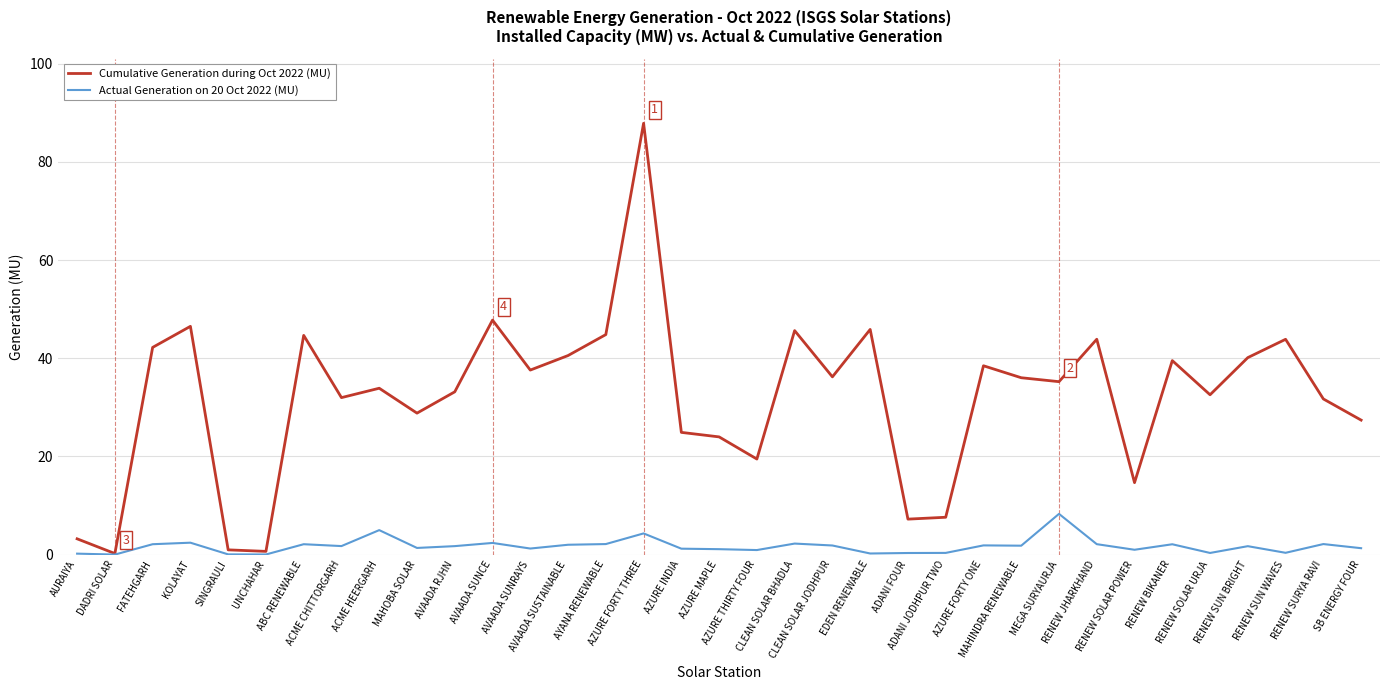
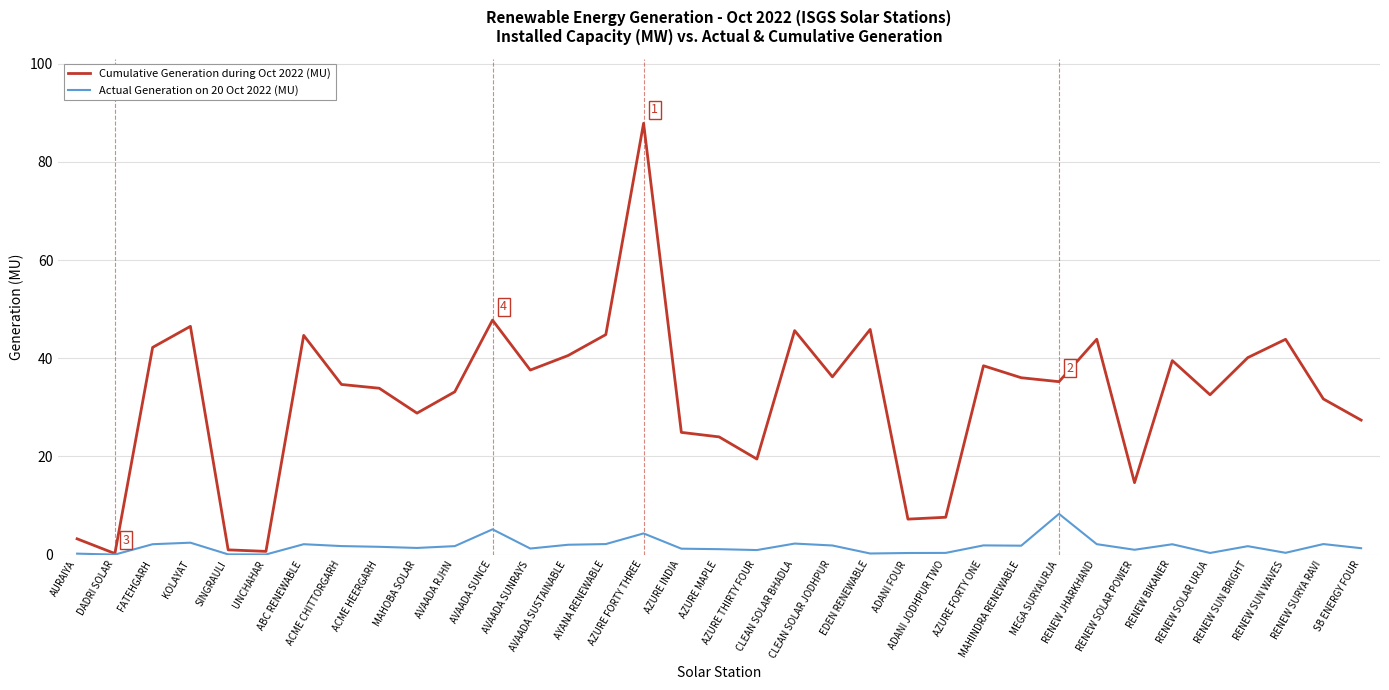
Cumulative Generation during Oct 2022 (MU), ACME CHITTORGARH: 32 -> 35
Actual Generation on 20 Oct 2022 (MU), ACME HEERGARH: 5 -> 2
Actual Generation on 20 Oct 2022 (MU), AVAADA SUNCE: 2 -> 5
